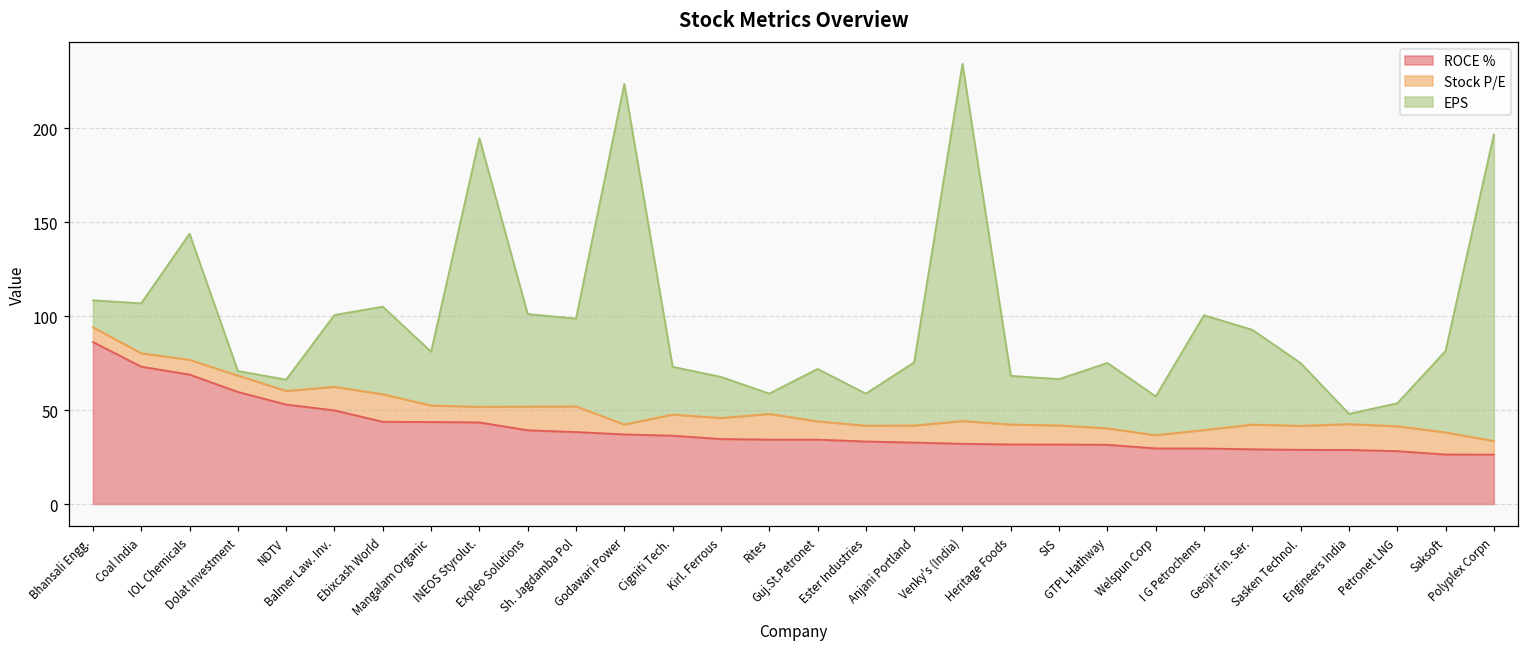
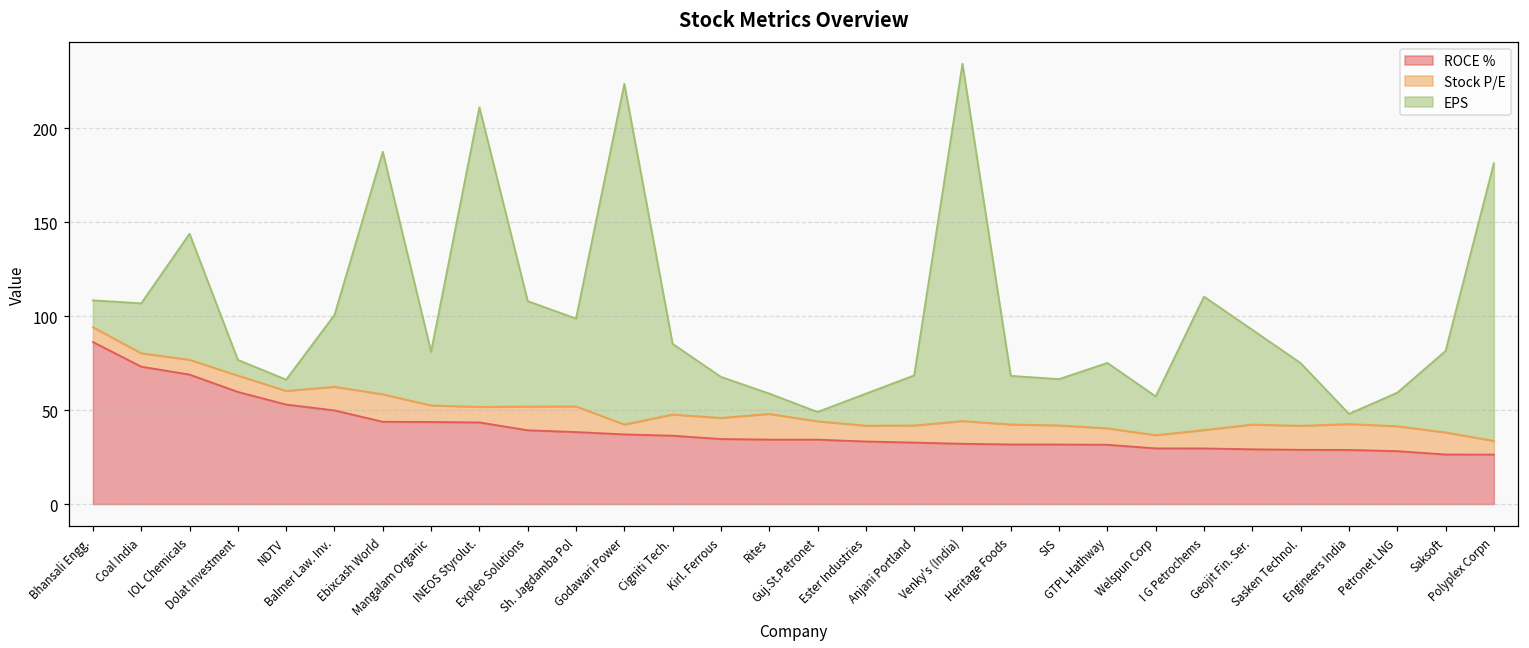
EPS, Dolat Investment: 2 -> 8
EPS, Ebixcash World: 47 -> 129
EPS, INEOS Styrolut.: 143 -> 159
EPS, Expleo Solutions: 49 -> 56
EPS, Cigniti Tech.: 25 -> 38
EPS, Guj.St.Petronet: 28 -> 5
EPS, Anjani Portland: 34 -> 27
EPS, I G Petrochems: 61 -> 71
EPS, Petronet LNG: 12 -> 18
EPS, Polyplex Corpn: 163 -> 148
